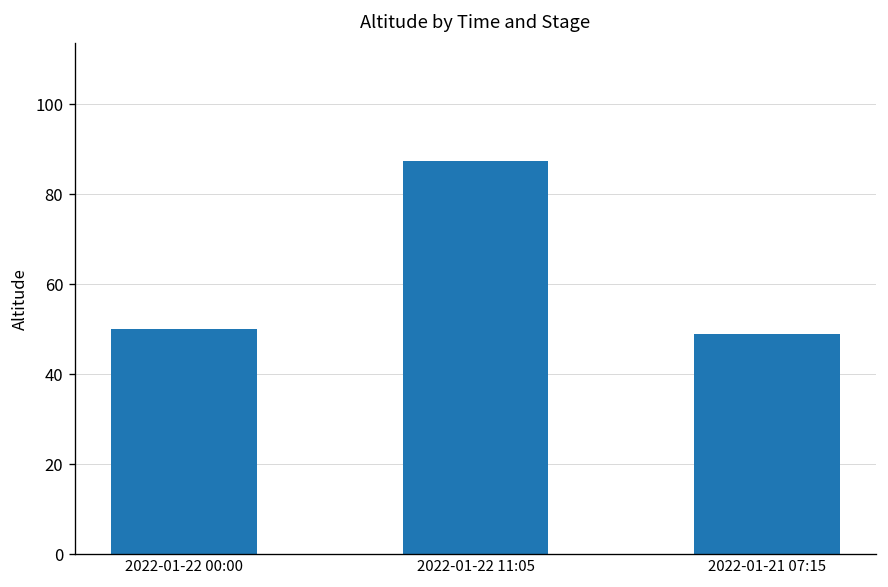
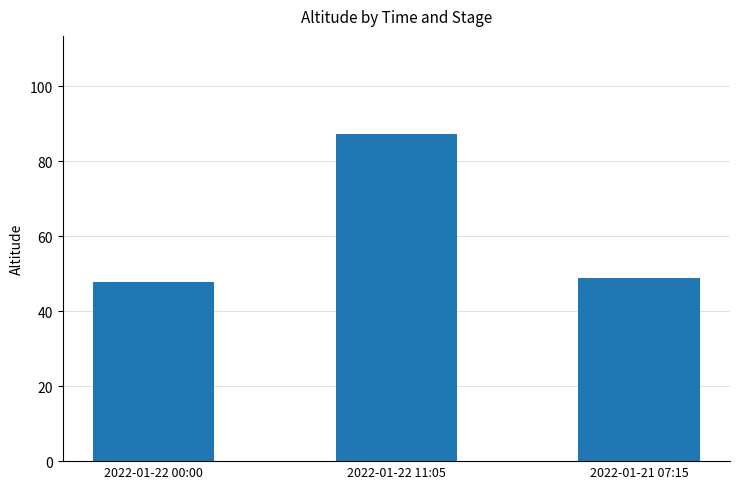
2022-01-22 00:00: 50 -> 48
